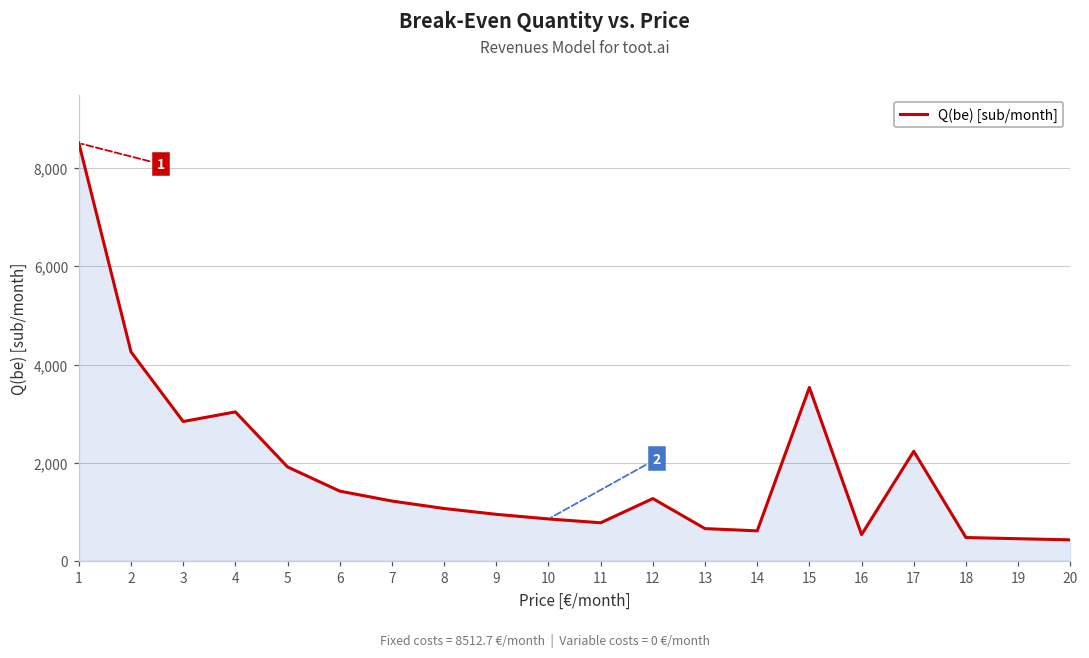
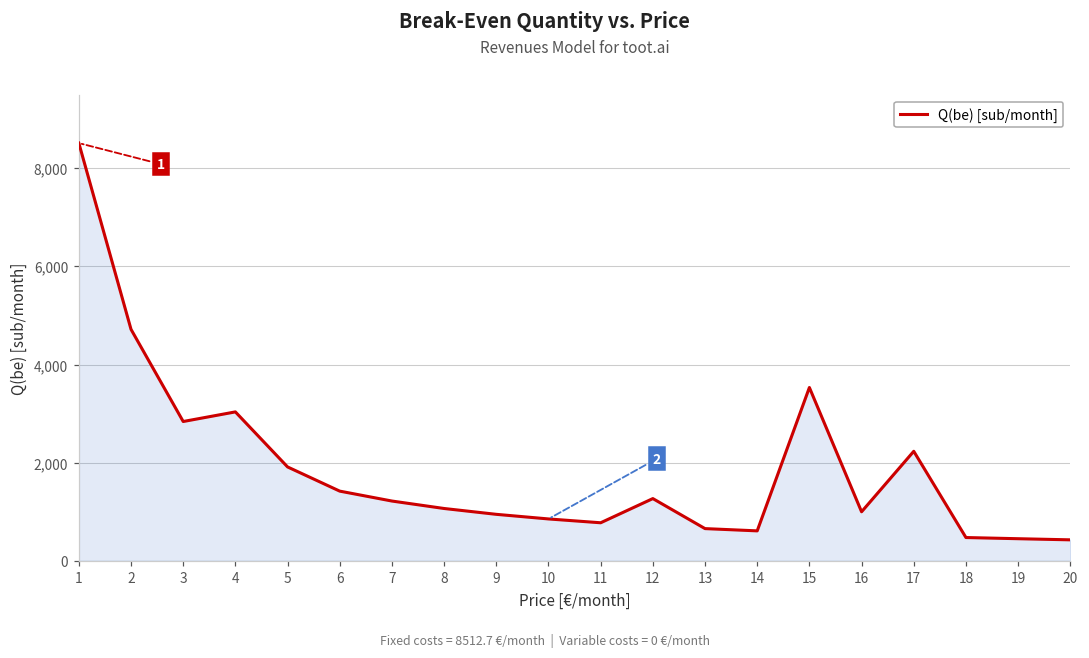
2: 4,300 -> 4,700
16: 500 -> 1,000
